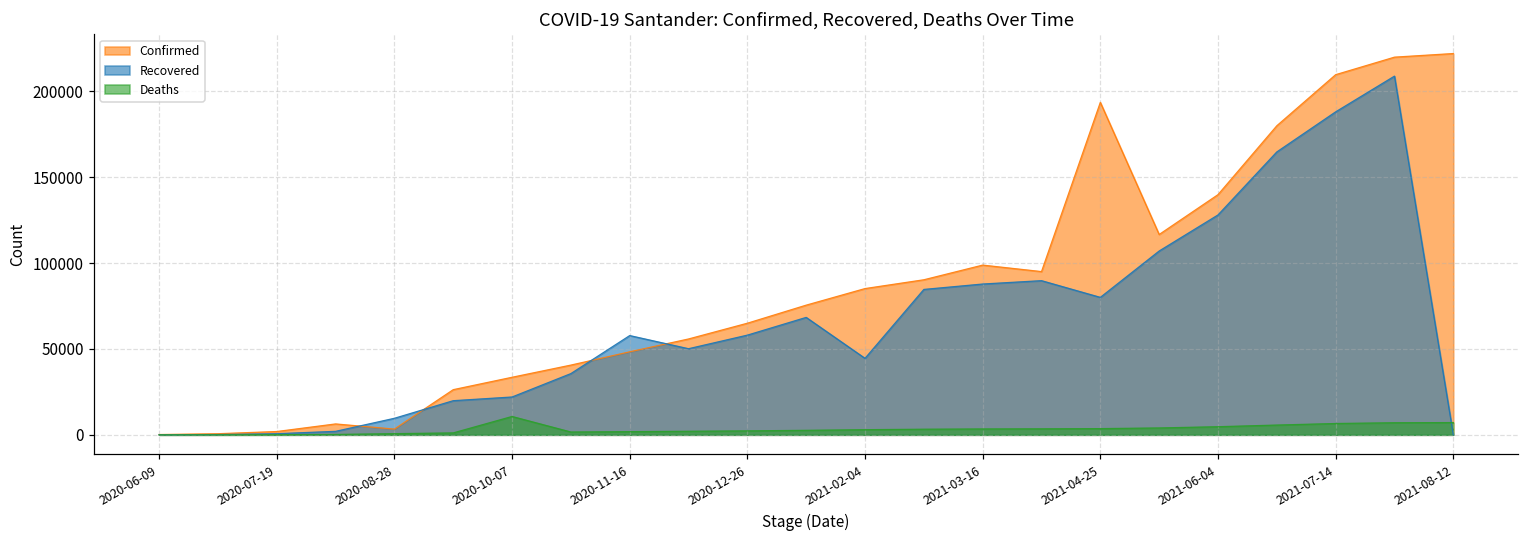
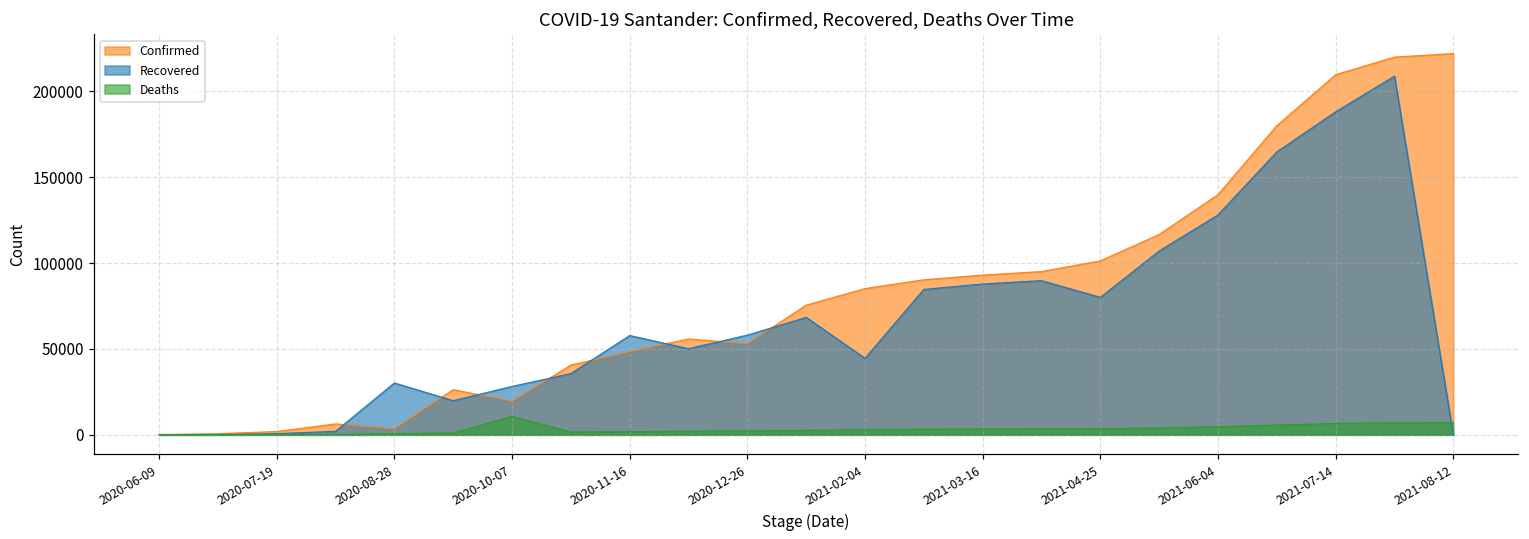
Recovered, 2020-08-28: 10000 -> 30000
Confirmed, 2020-10-07: 34000 -> 19000
Recovered, 2020-10-07: 22000 -> 28000
Confirmed, 2020-12-26: 65000 -> 53000
Confirmed, 2021-03-16: 99000 -> 93000
Confirmed, 2021-04-25: 194000 -> 101000
